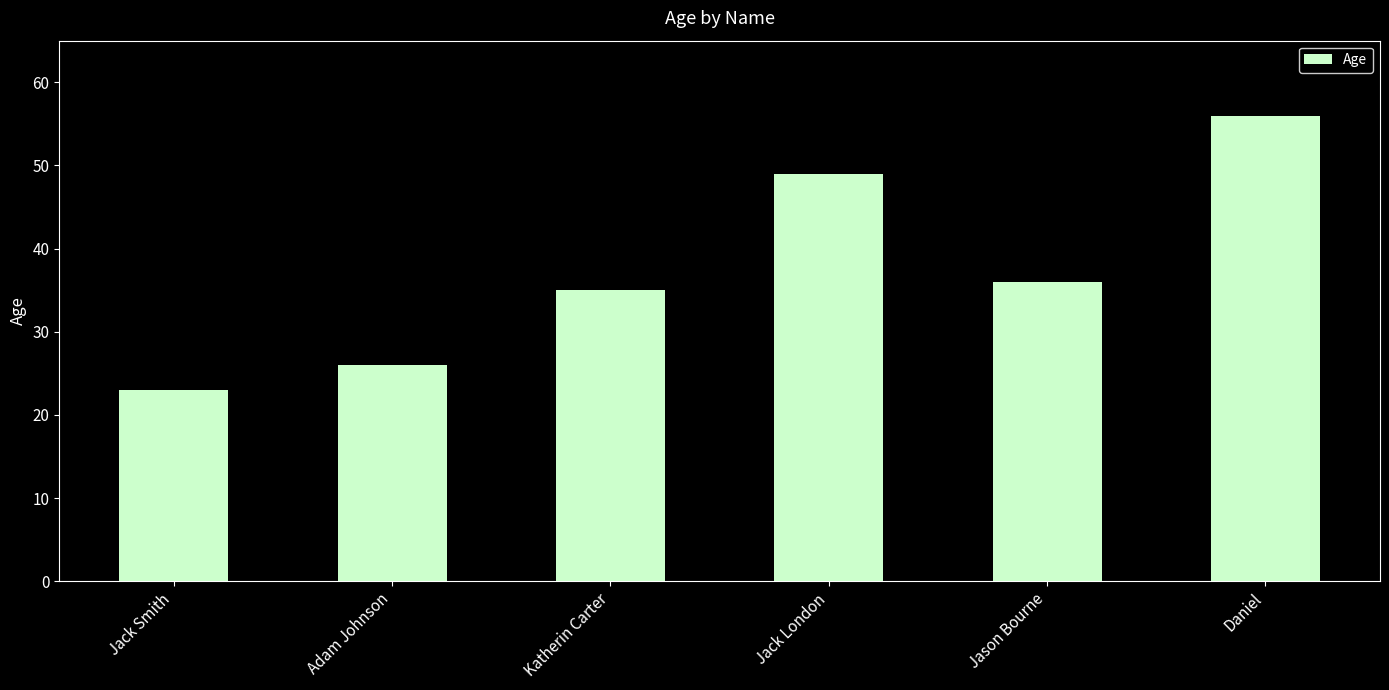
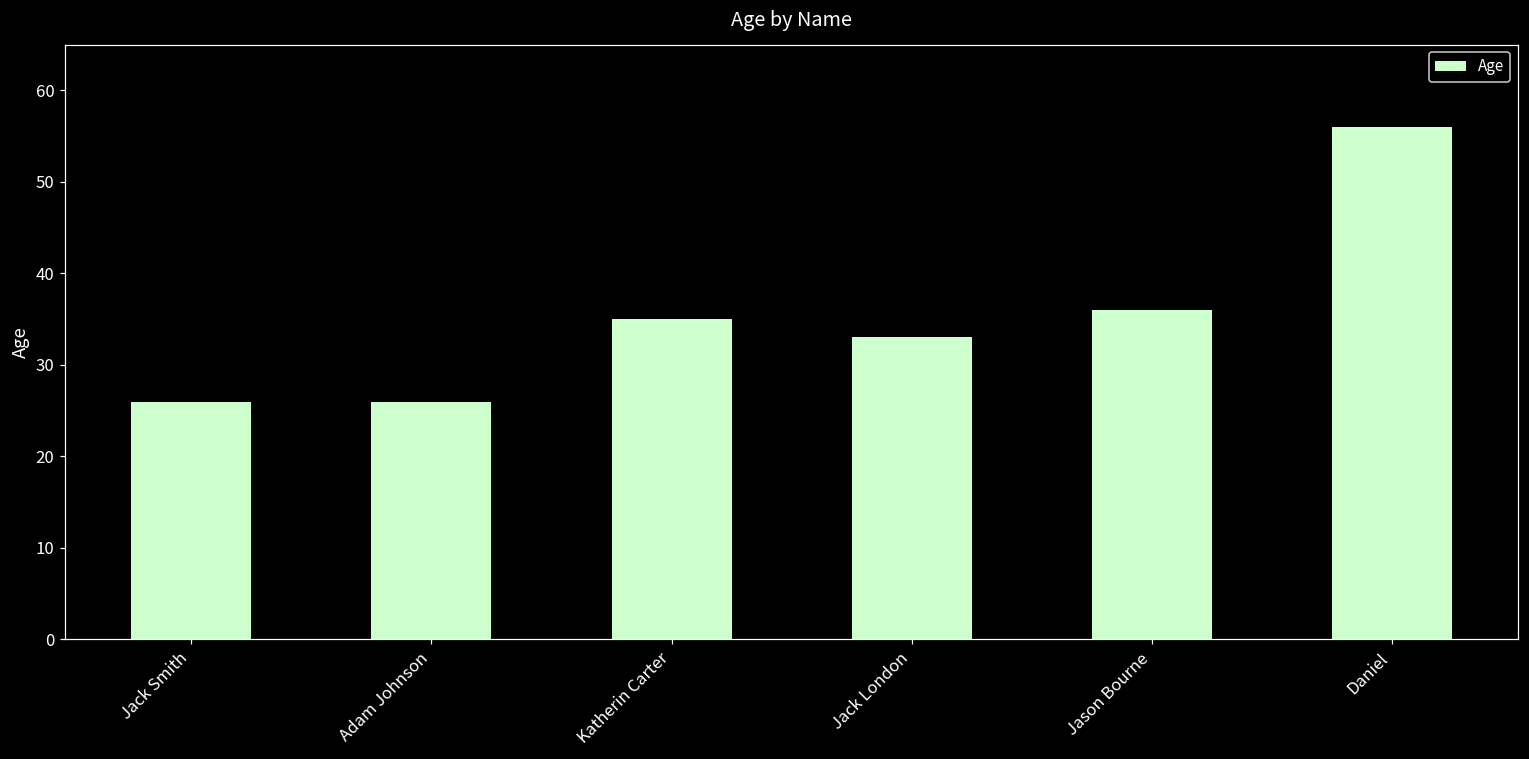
Jack Smith: 23 -> 26
Jack London: 49 -> 33
